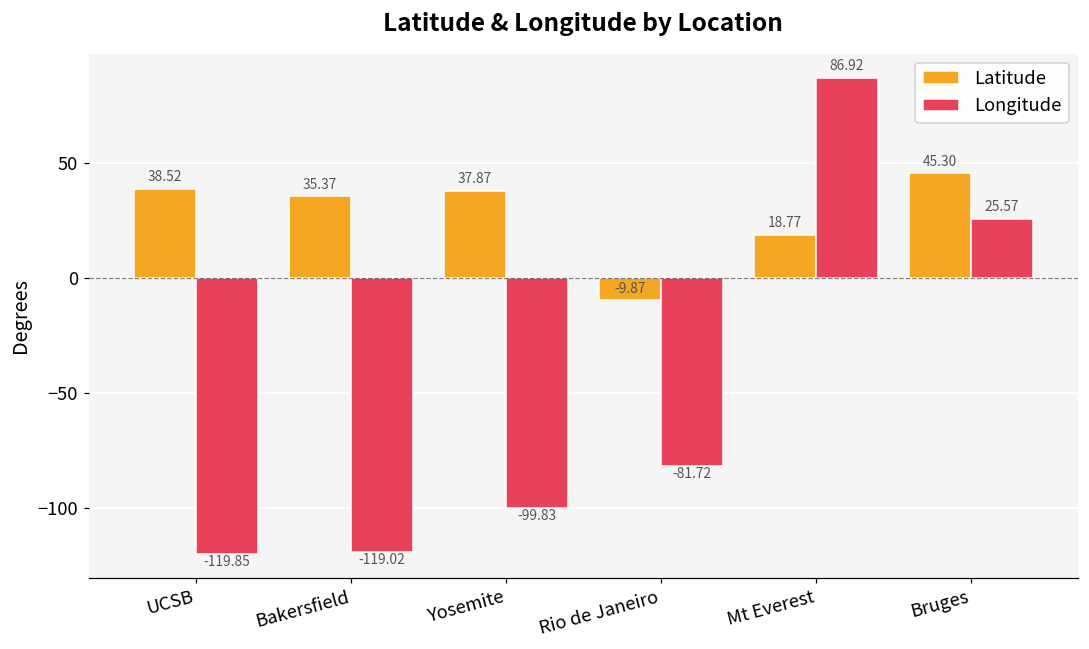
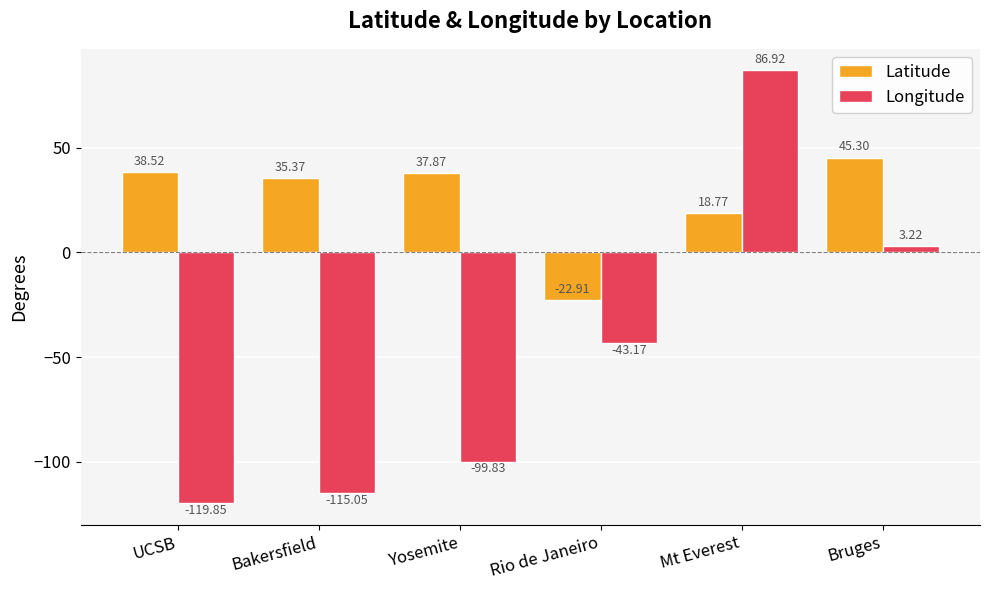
Longitude, Bakersfield: -119.02 -> -115.05
Latitude, Rio de Janeiro: -9.87 -> -22.91
Longitude, Rio de Janeiro: -81.72 -> -43.17
Longitude, Bruges: 25.57 -> 3.22
